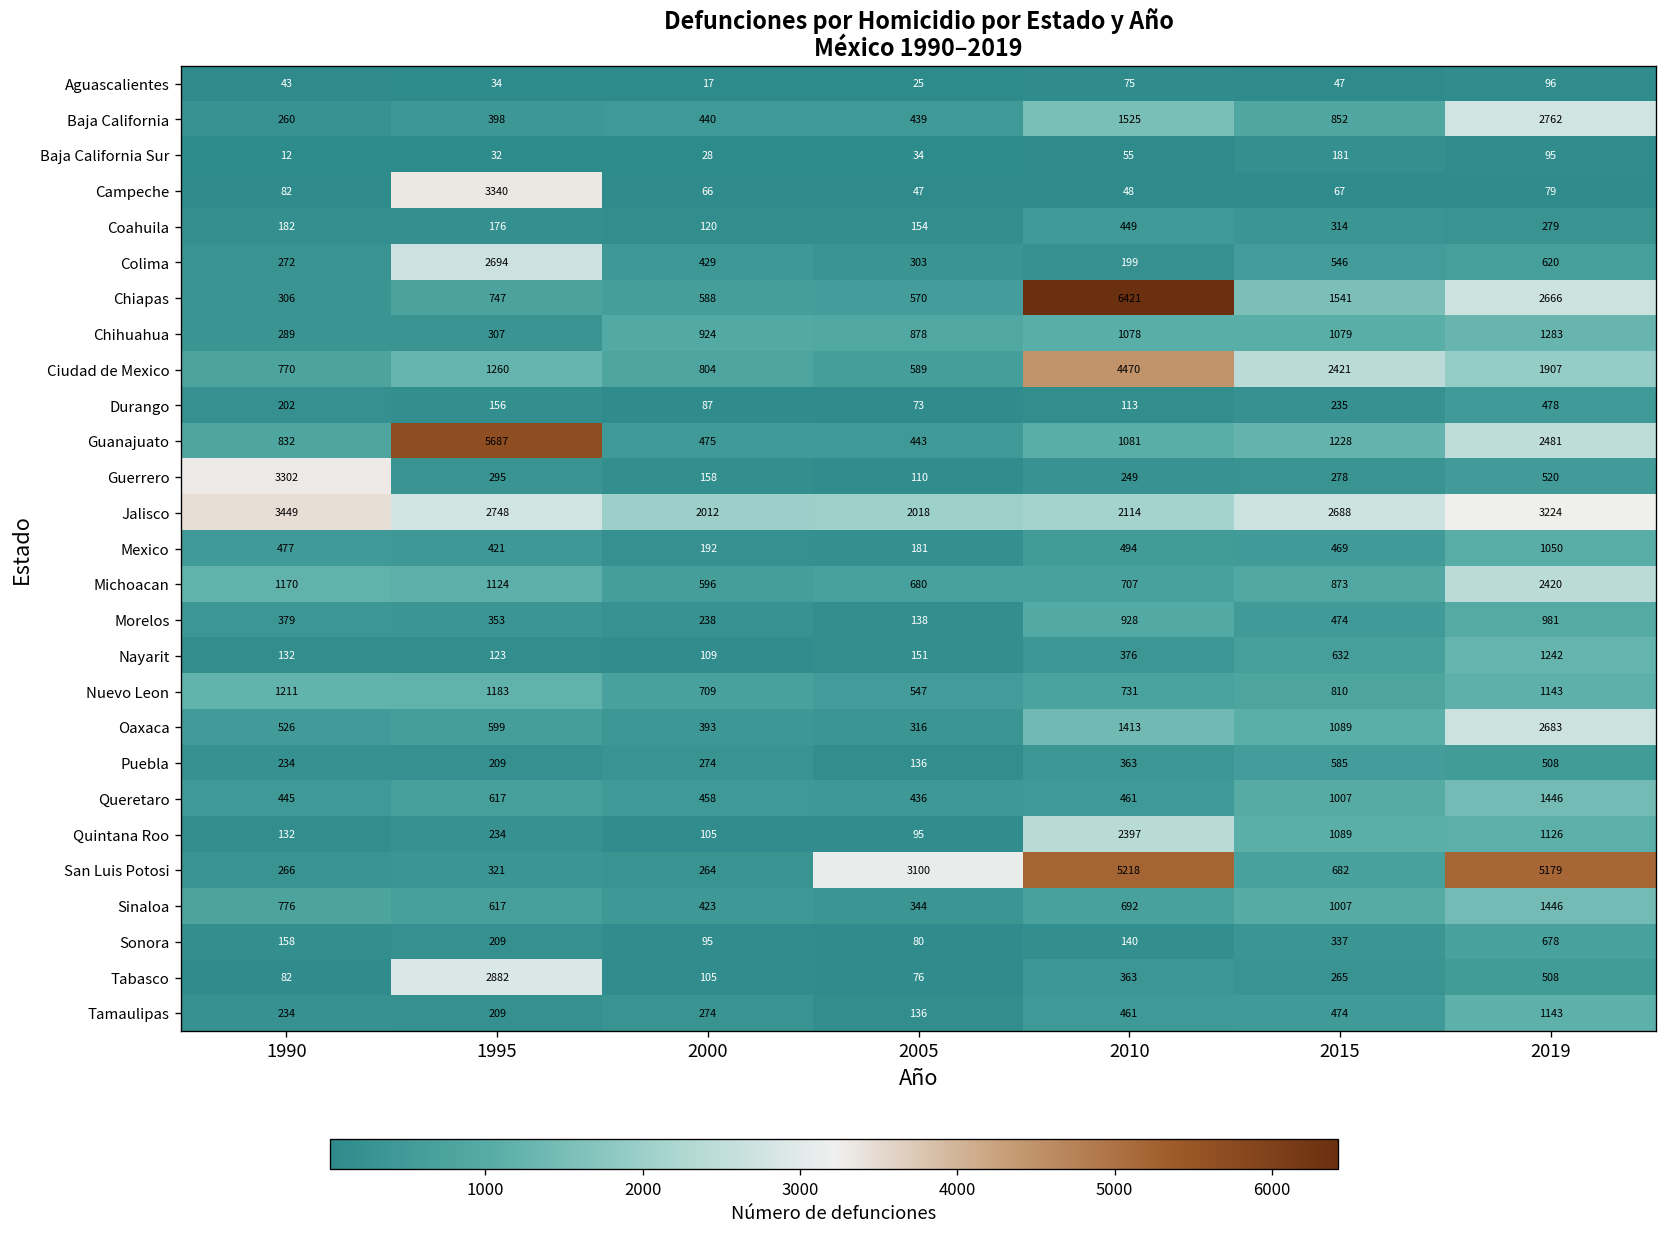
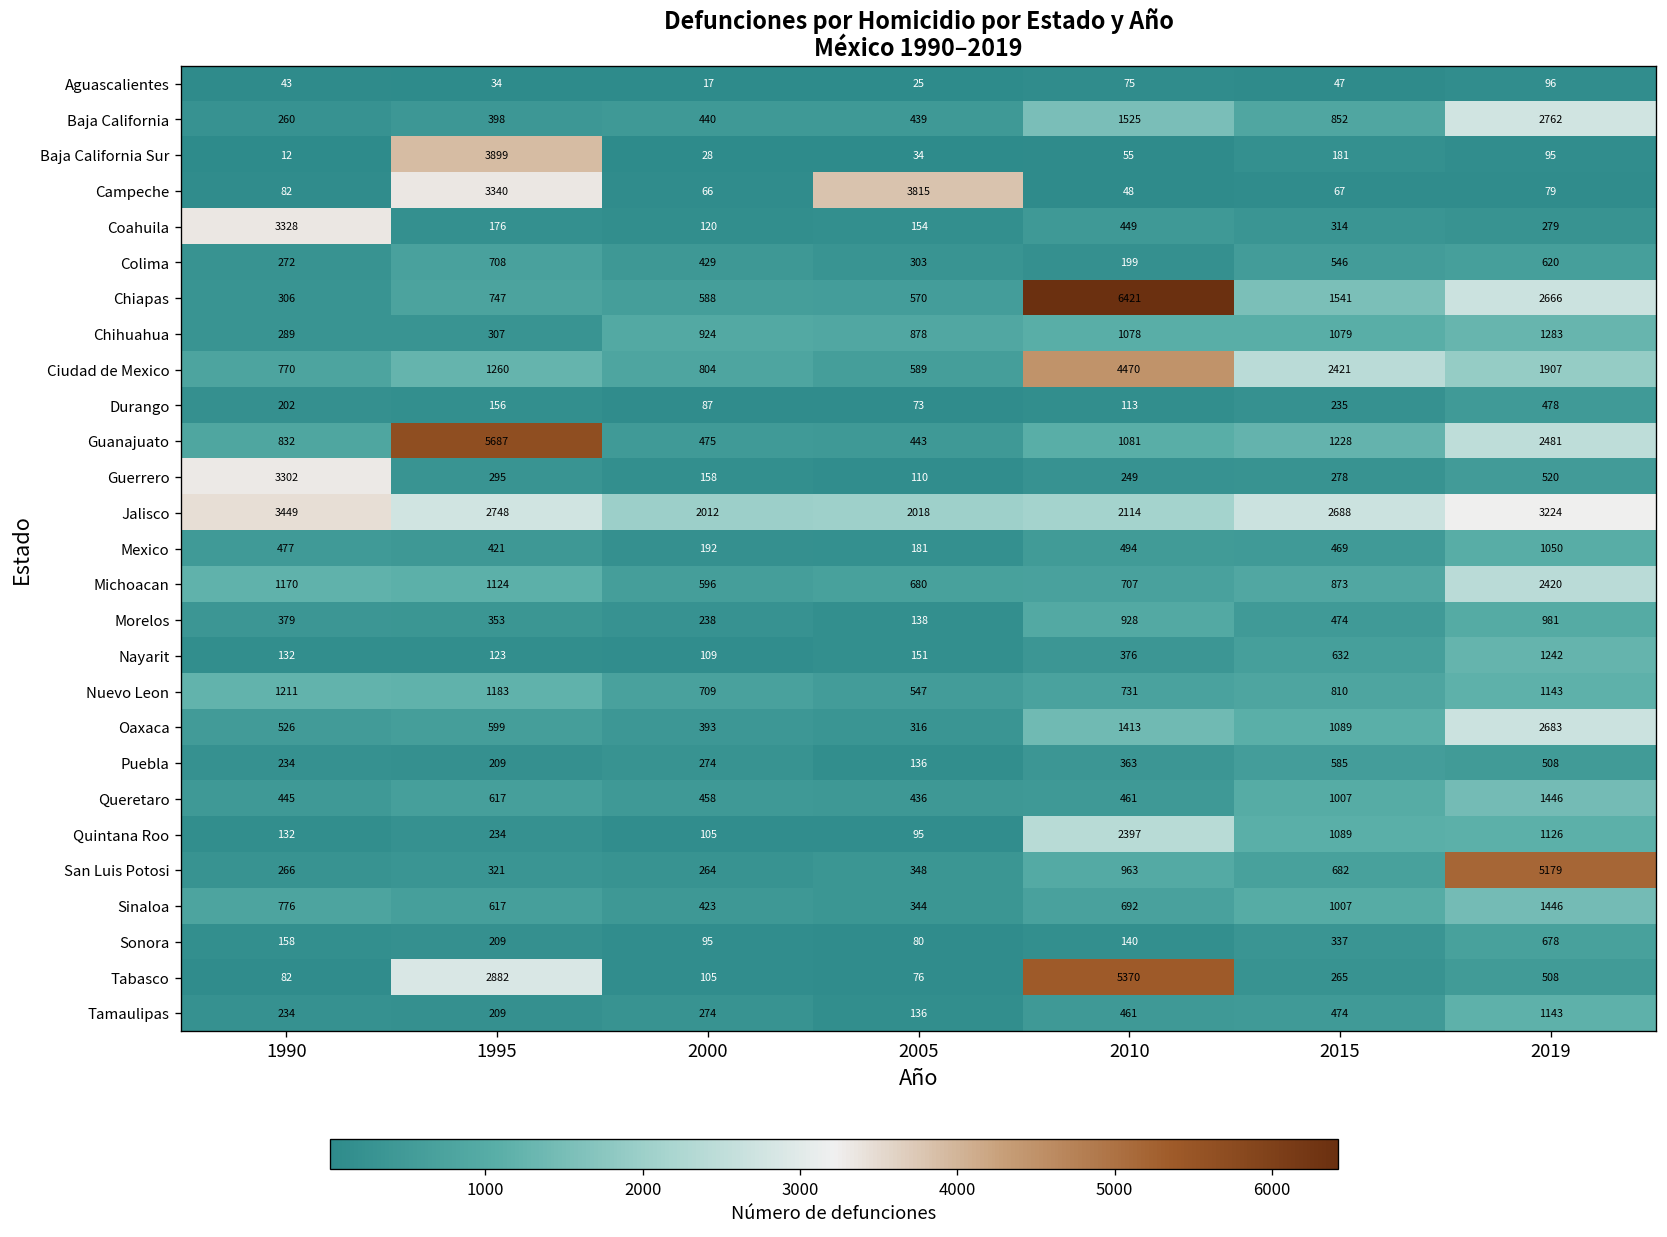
Baja California Sur, 1995: 32 -> 3899
Campeche, 2005: 47 -> 3815
Coahuila, 1990: 182 -> 3328
Colima, 1995: 2694 -> 708
San Luis Potosi, 2005: 3100 -> 348
San Luis Potosi, 2010: 5218 -> 963
Tabasco, 2010: 363 -> 5370
